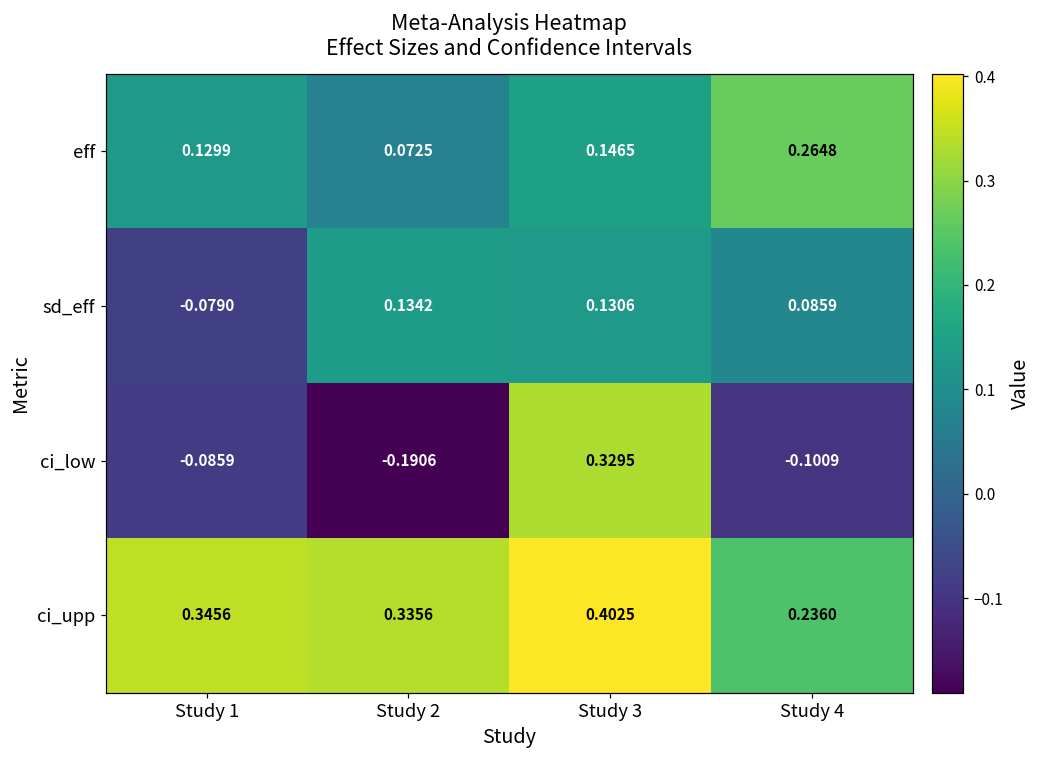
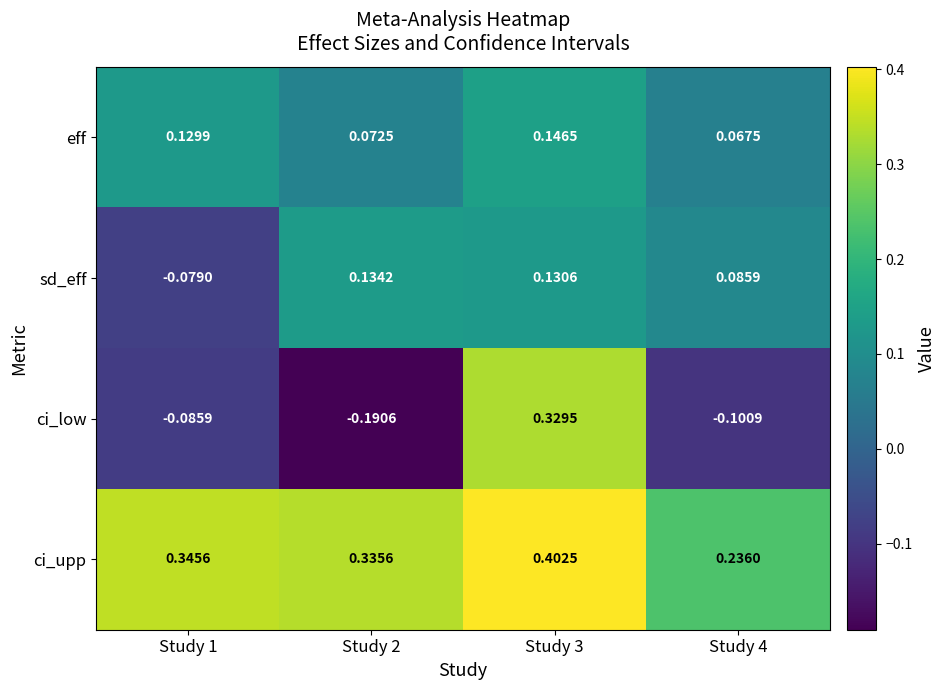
eff, Study 4: 0.2648 -> 0.0675
